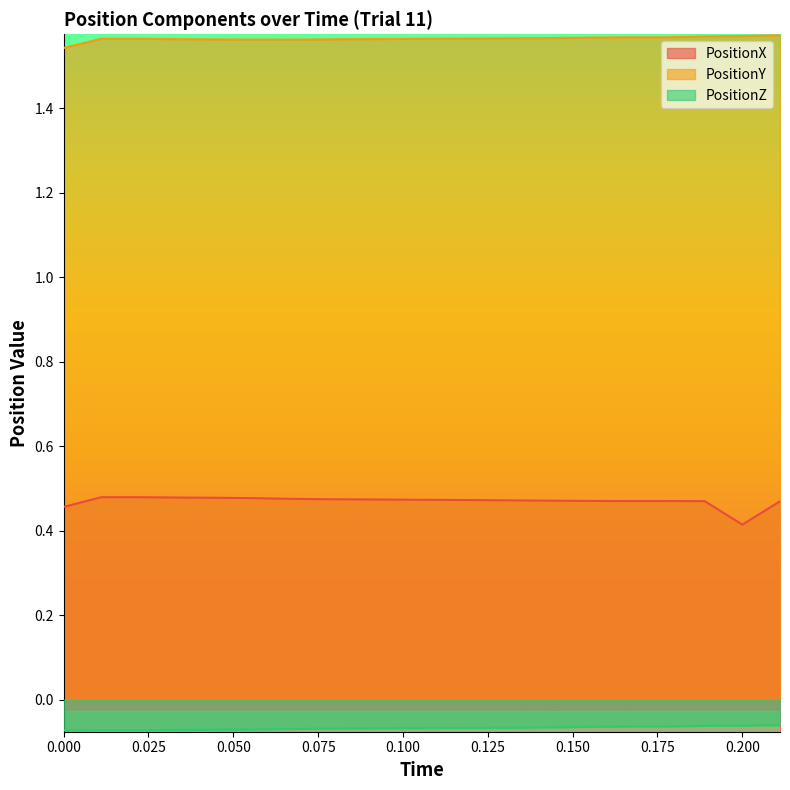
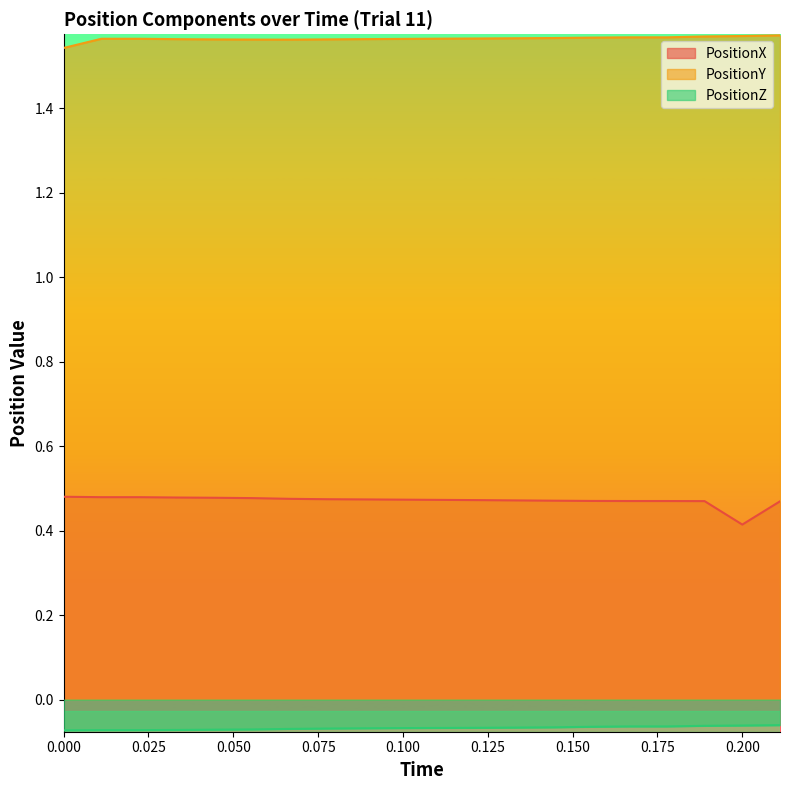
PositionX, 0.000: 0.46 -> 0.48
